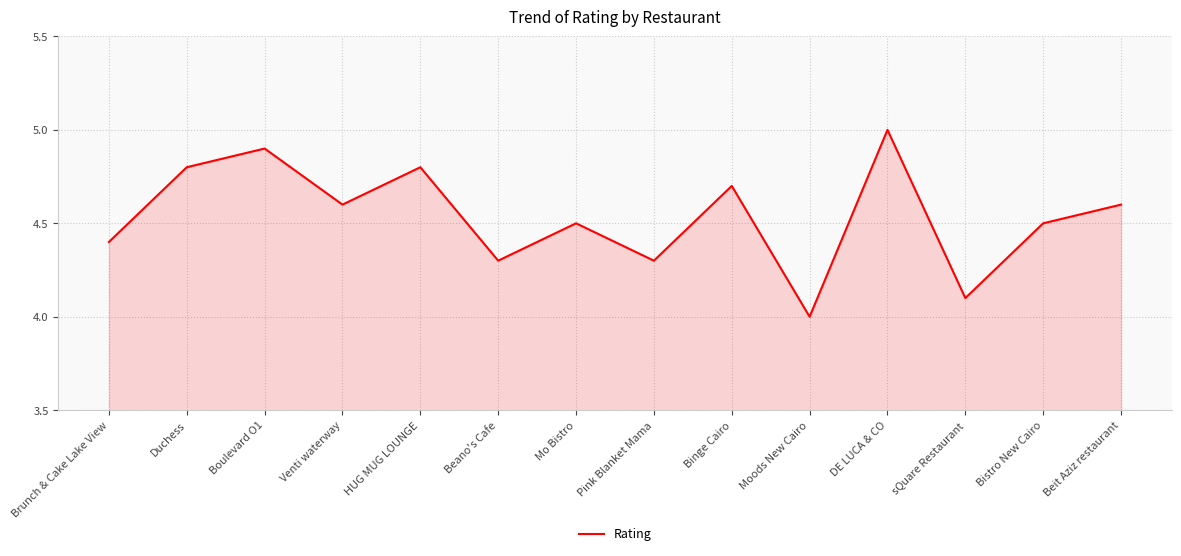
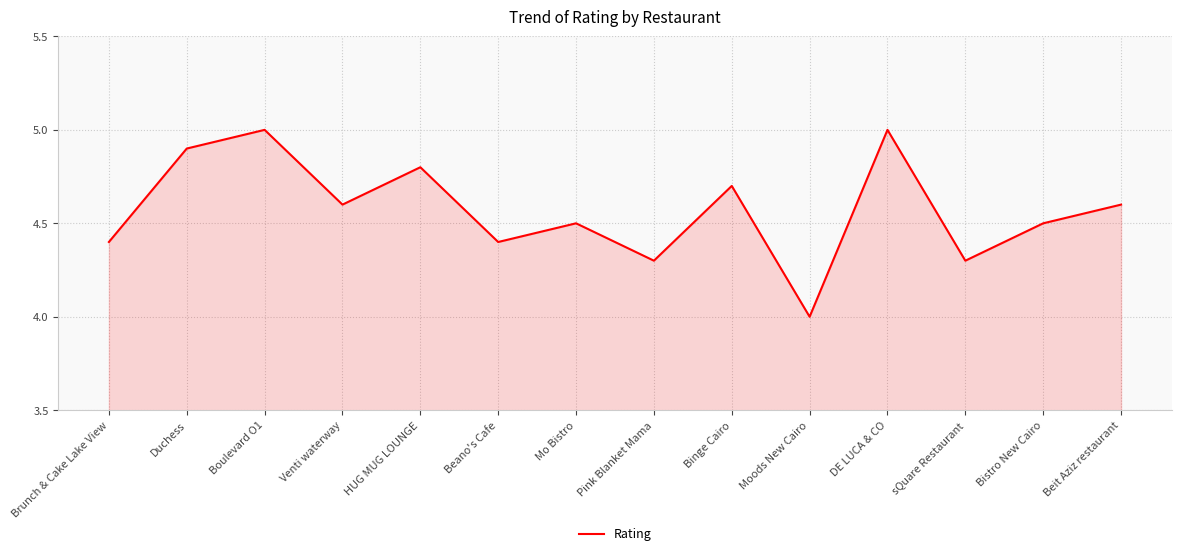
Duchess: 4.8 -> 4.9
Boulevard O1: 4.9 -> 5.0
Beano's Cafe: 4.3 -> 4.4
sQuare Restaurant: 4.1 -> 4.3
